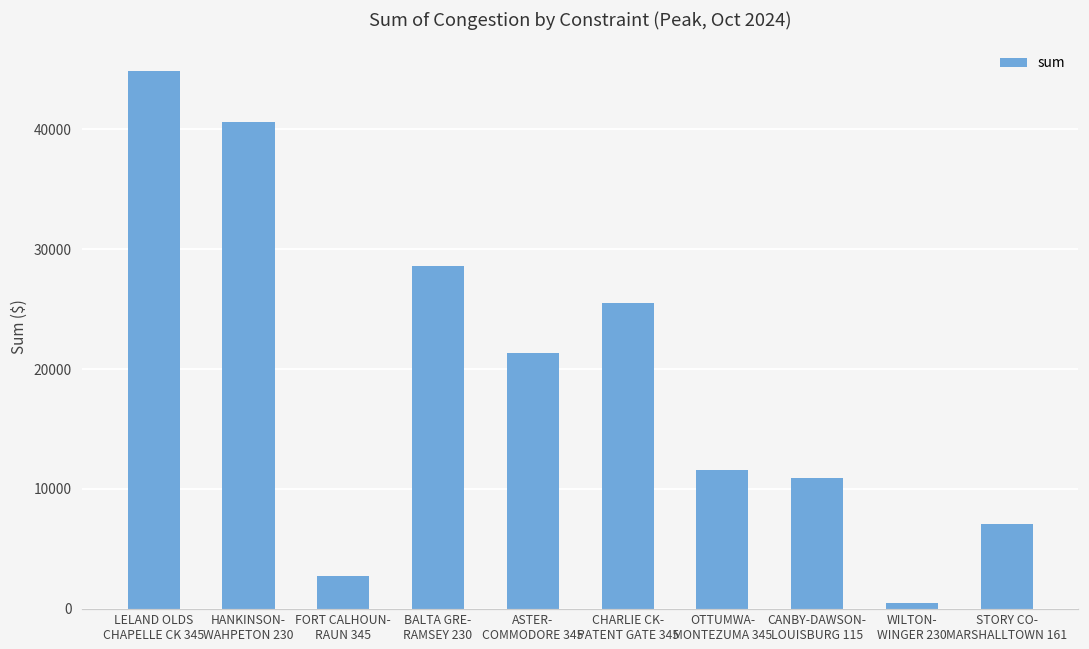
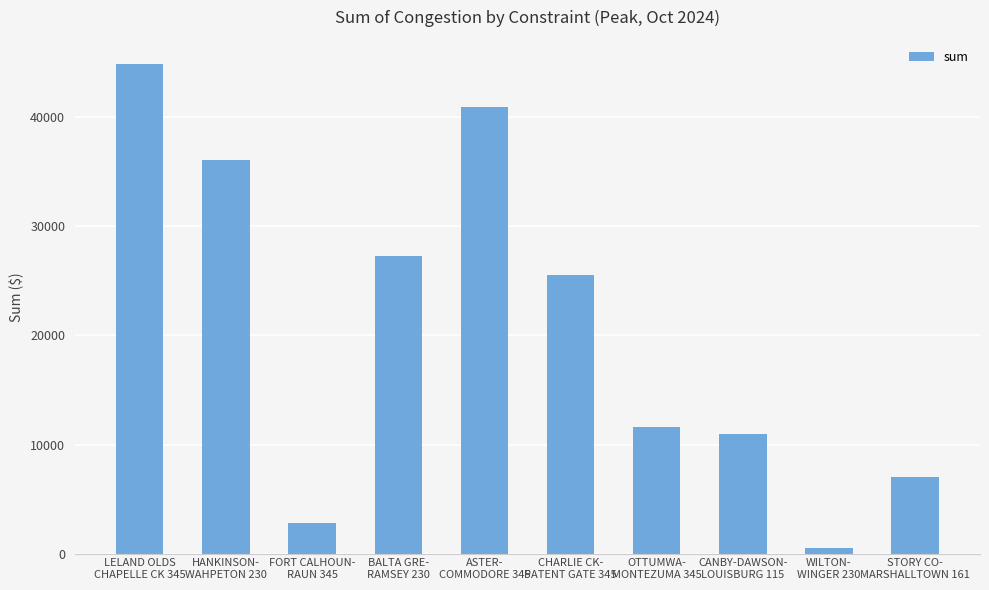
HANKINSON- WAHPETON 230: 40600 -> 36100
BALTA GRE- RAMSEY 230: 28600 -> 27300
ASTER- COMMODORE 345: 21300 -> 40900
